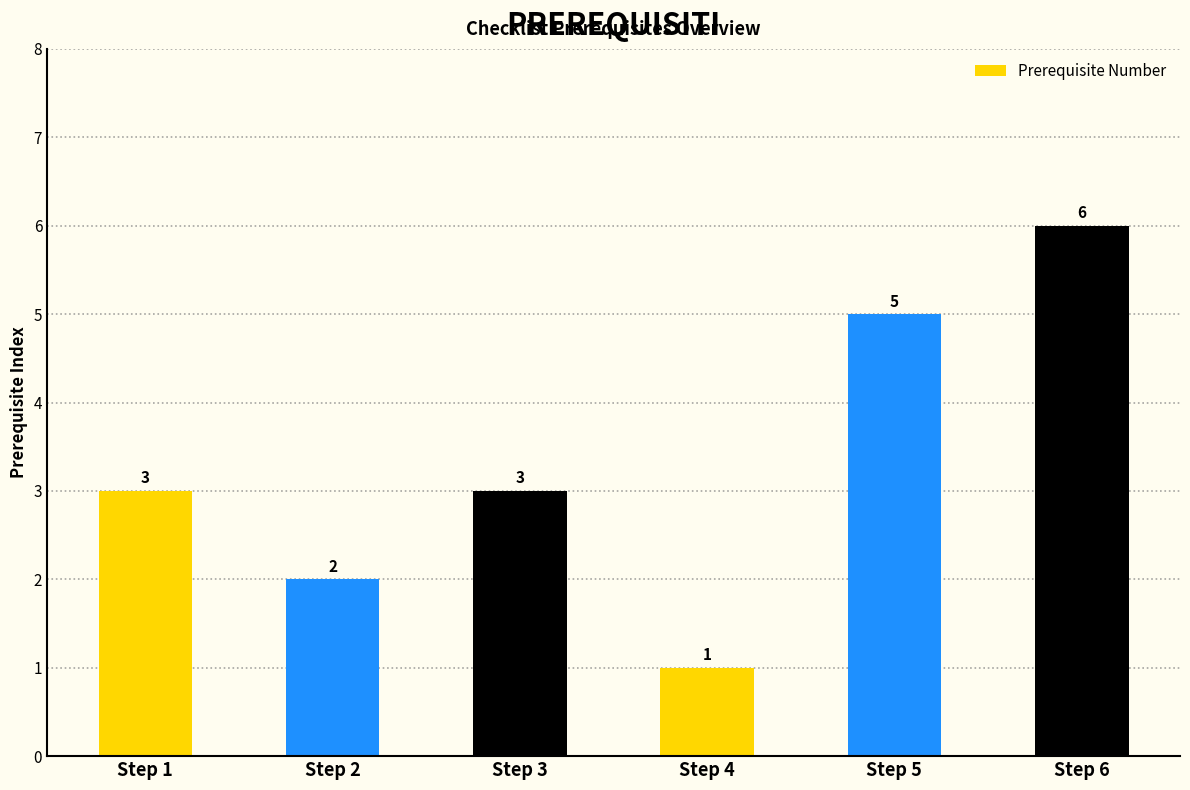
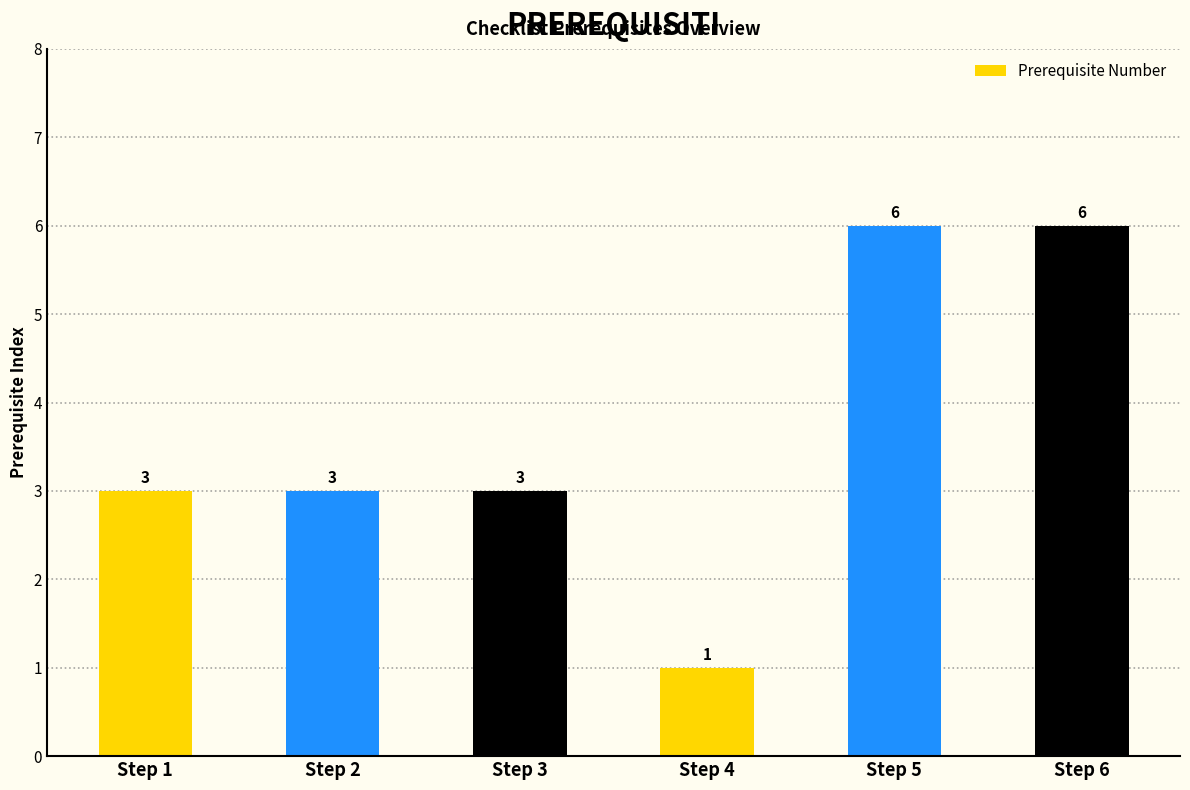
Step 2: 2 -> 3
Step 5: 5 -> 6
